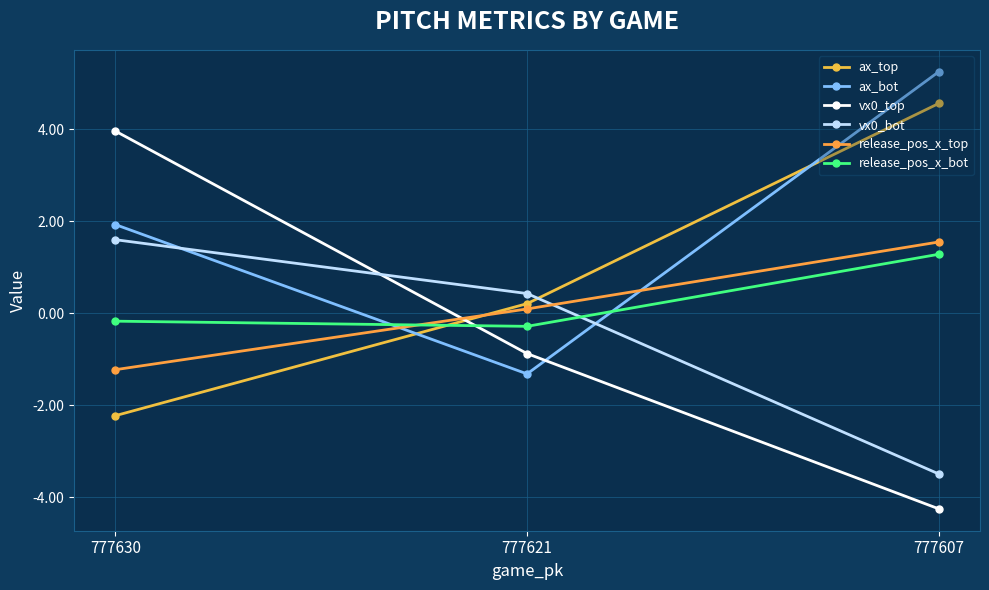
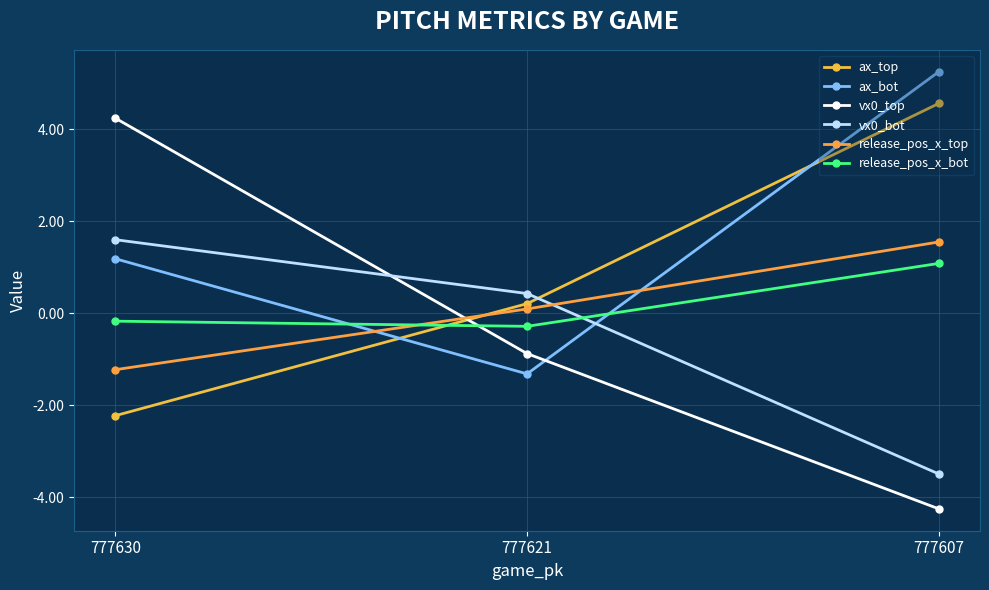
ax_bot, 777630: 1.9 -> 1.2
vx0_top, 777630: 4.0 -> 4.2
release_pos_x_bot, 777607: 1.3 -> 1.1
